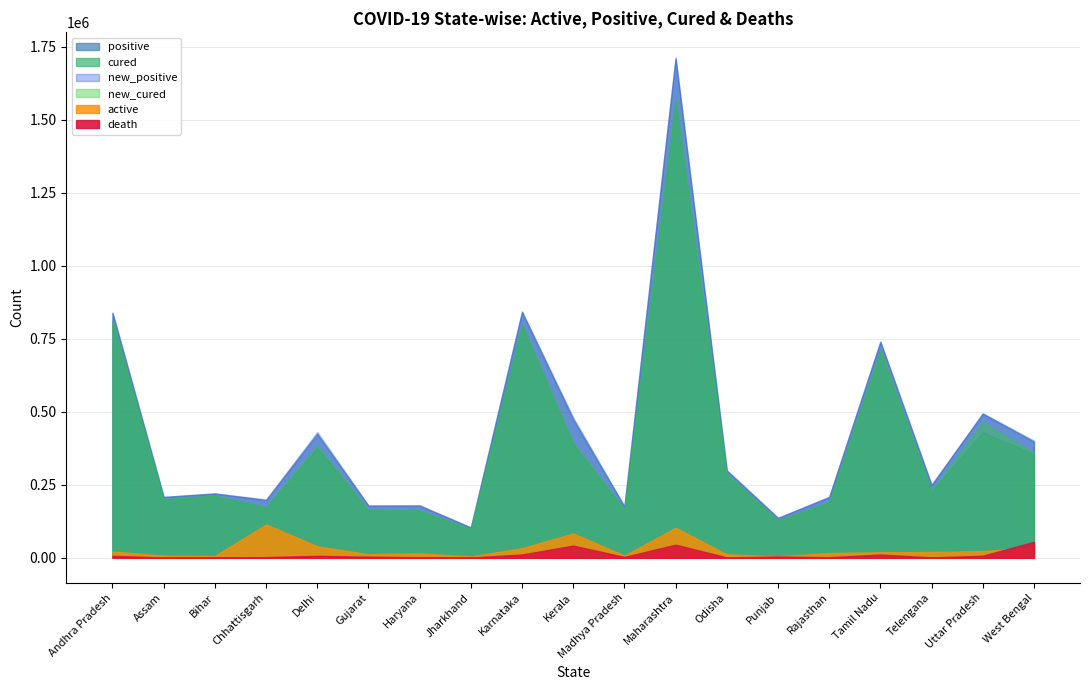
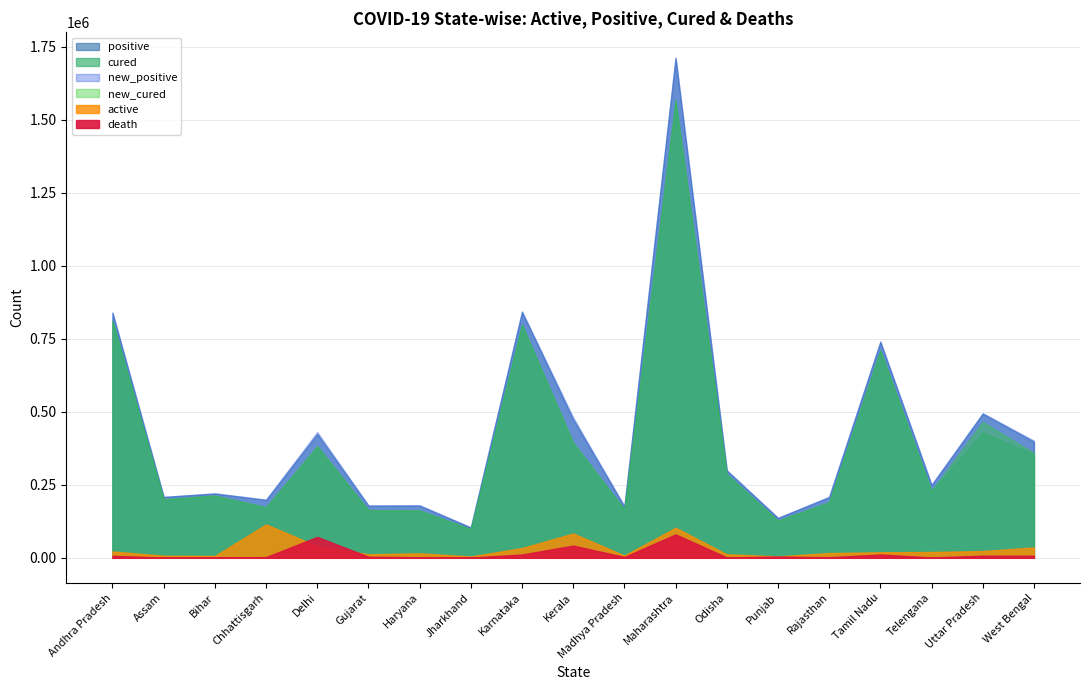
death, Delhi: 10000 -> 70000
death, Maharashtra: 40000 -> 80000
death, West Bengal: 50000 -> 10000
